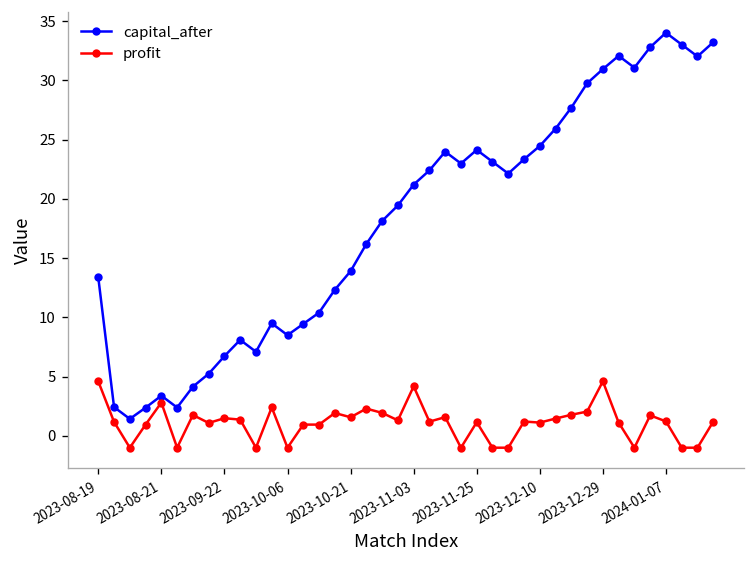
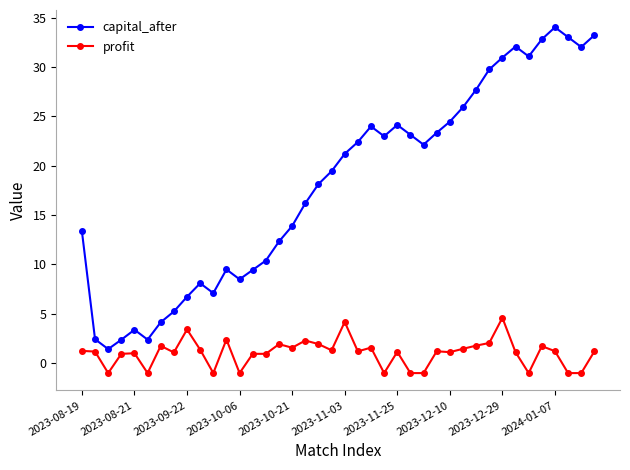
profit, 2023-08-19: 5 -> 1
profit, 2023-08-21: 3 -> 1
profit, 2023-09-22: 1 -> 3
